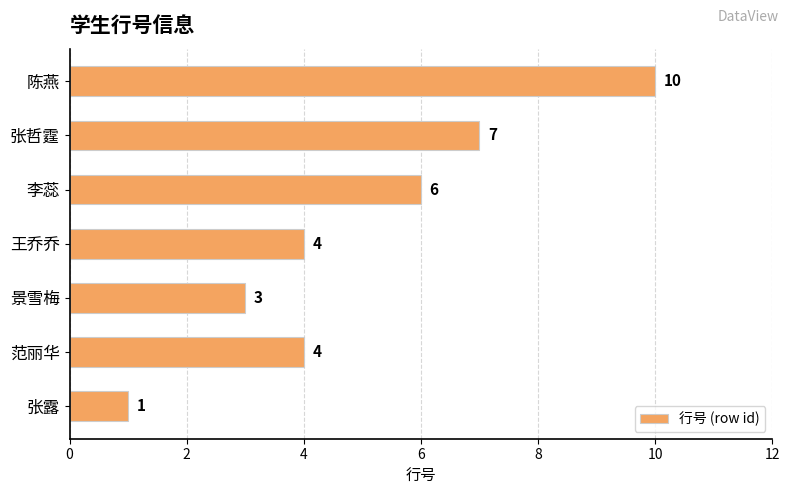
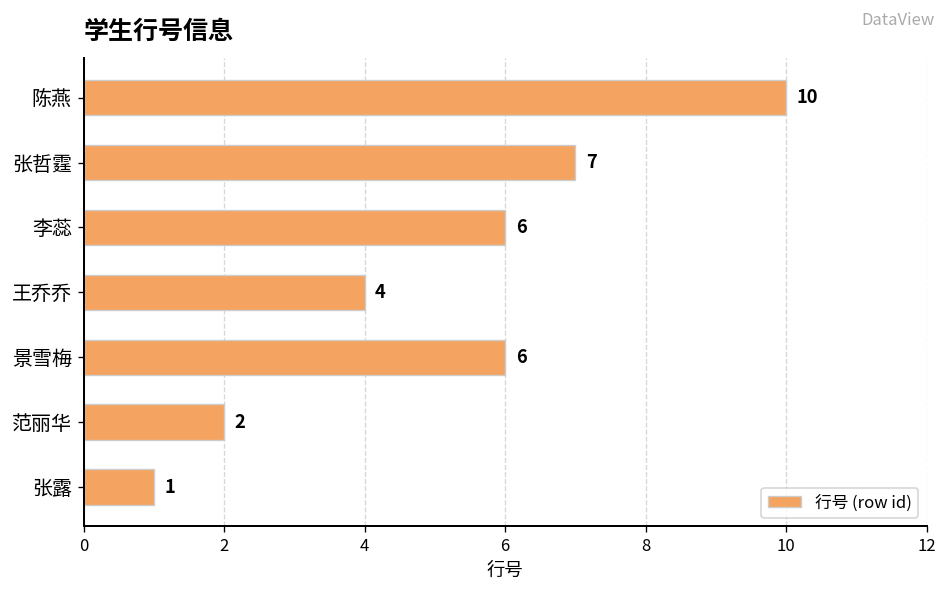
景雪梅: 3 -> 6
范丽华: 4 -> 2
